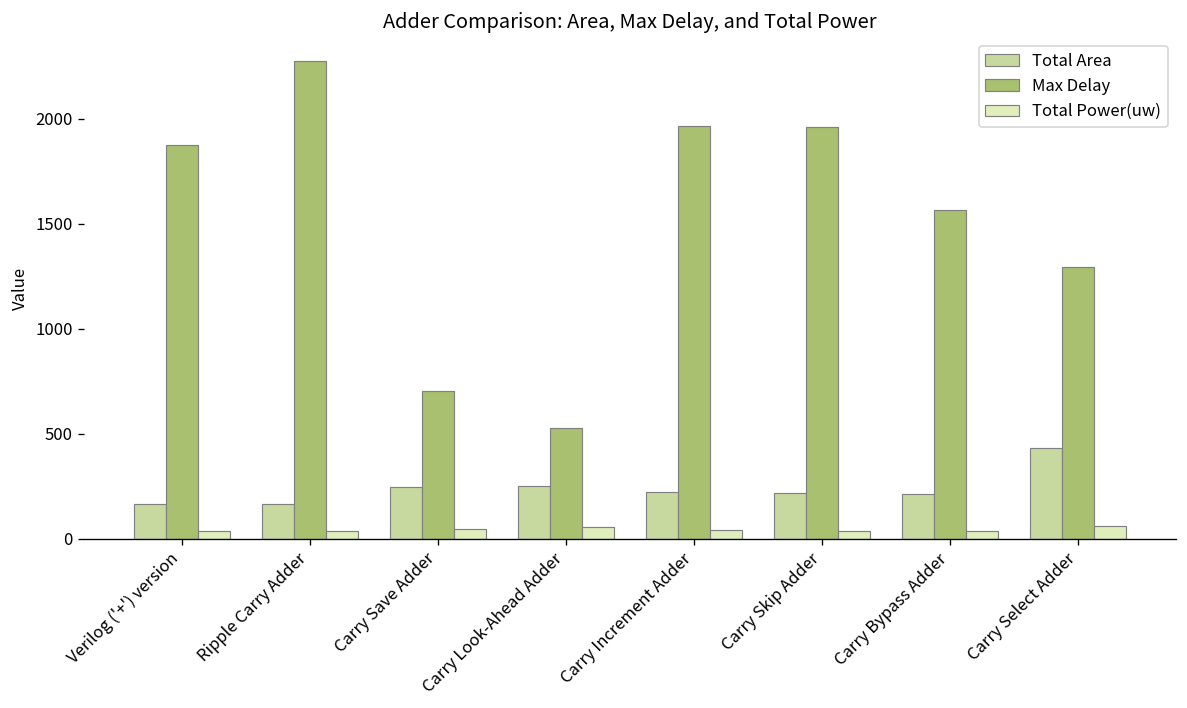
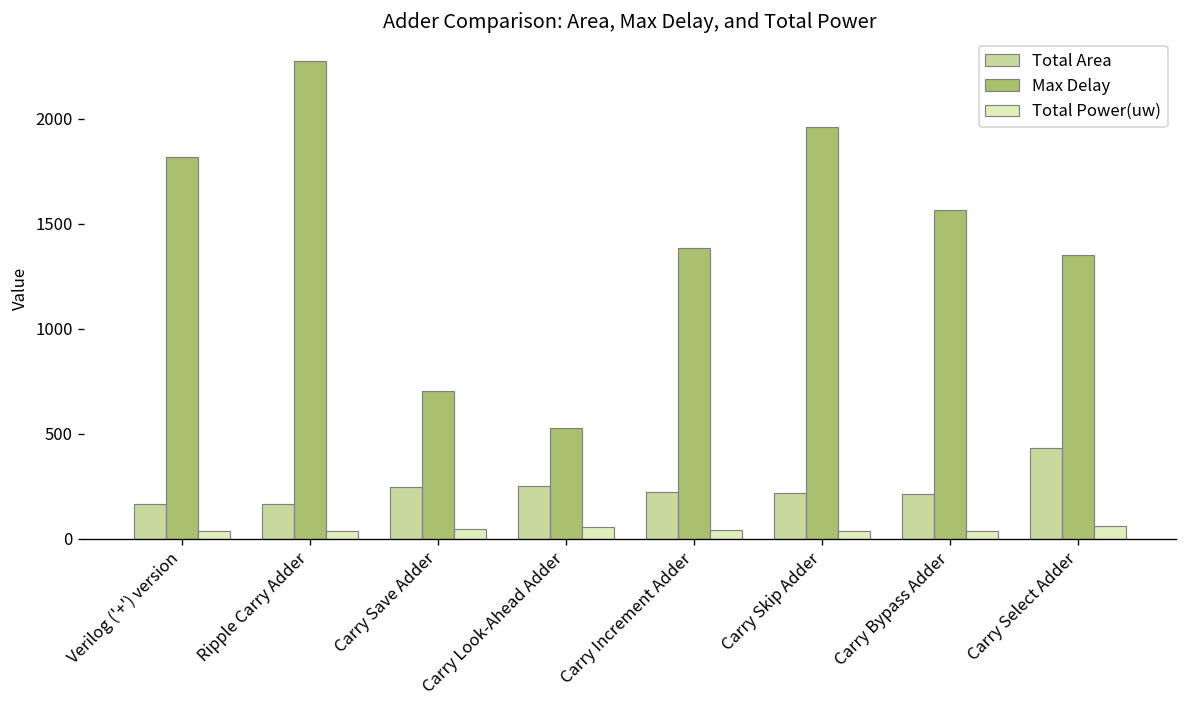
Max Delay, Verilog ('+') version: 1870 -> 1820
Max Delay, Carry Increment Adder: 1970 -> 1380
Max Delay, Carry Select Adder: 1290 -> 1350
